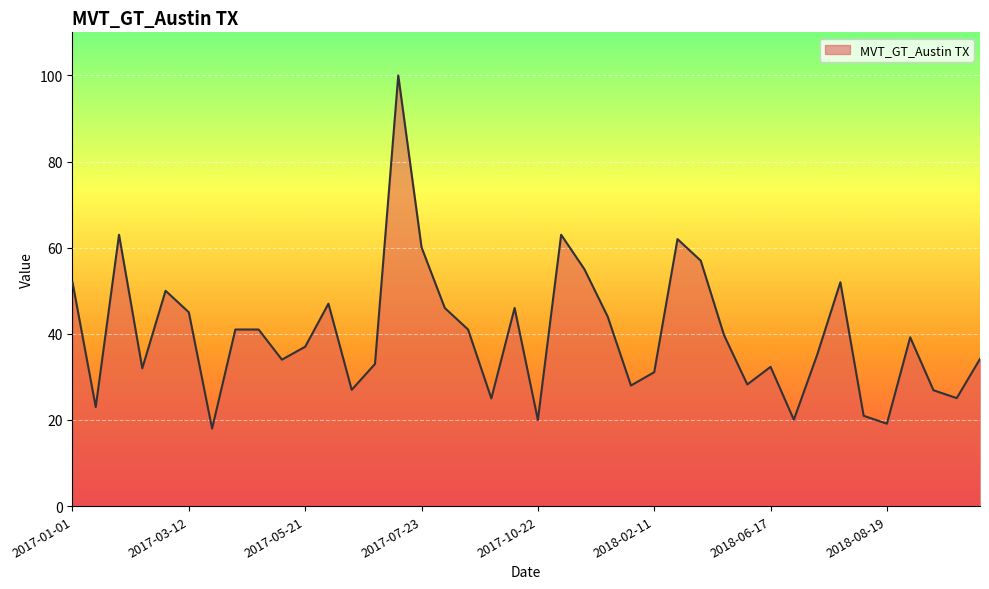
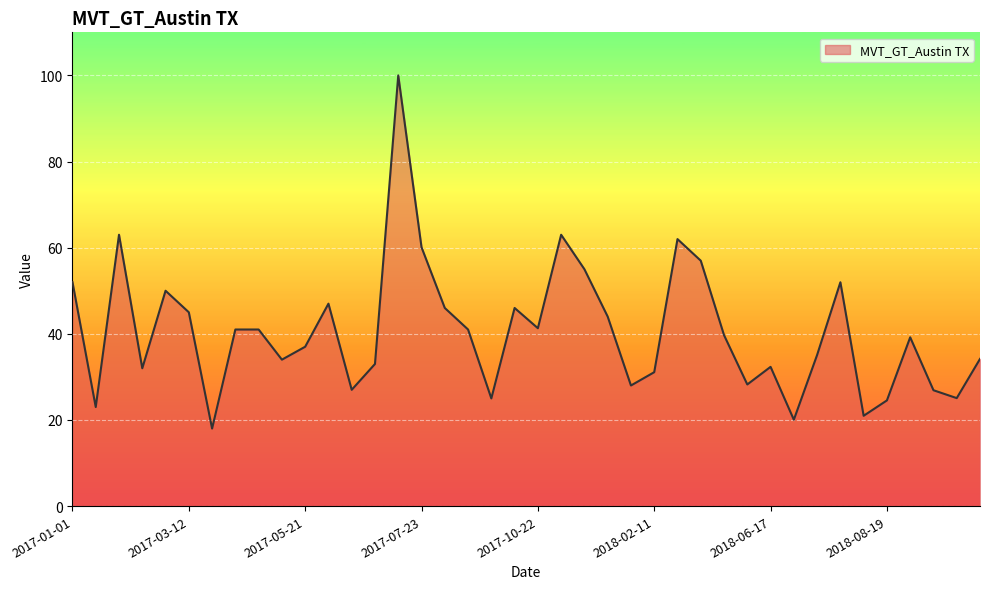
2017-10-22: 20 -> 41
2018-08-19: 19 -> 25
